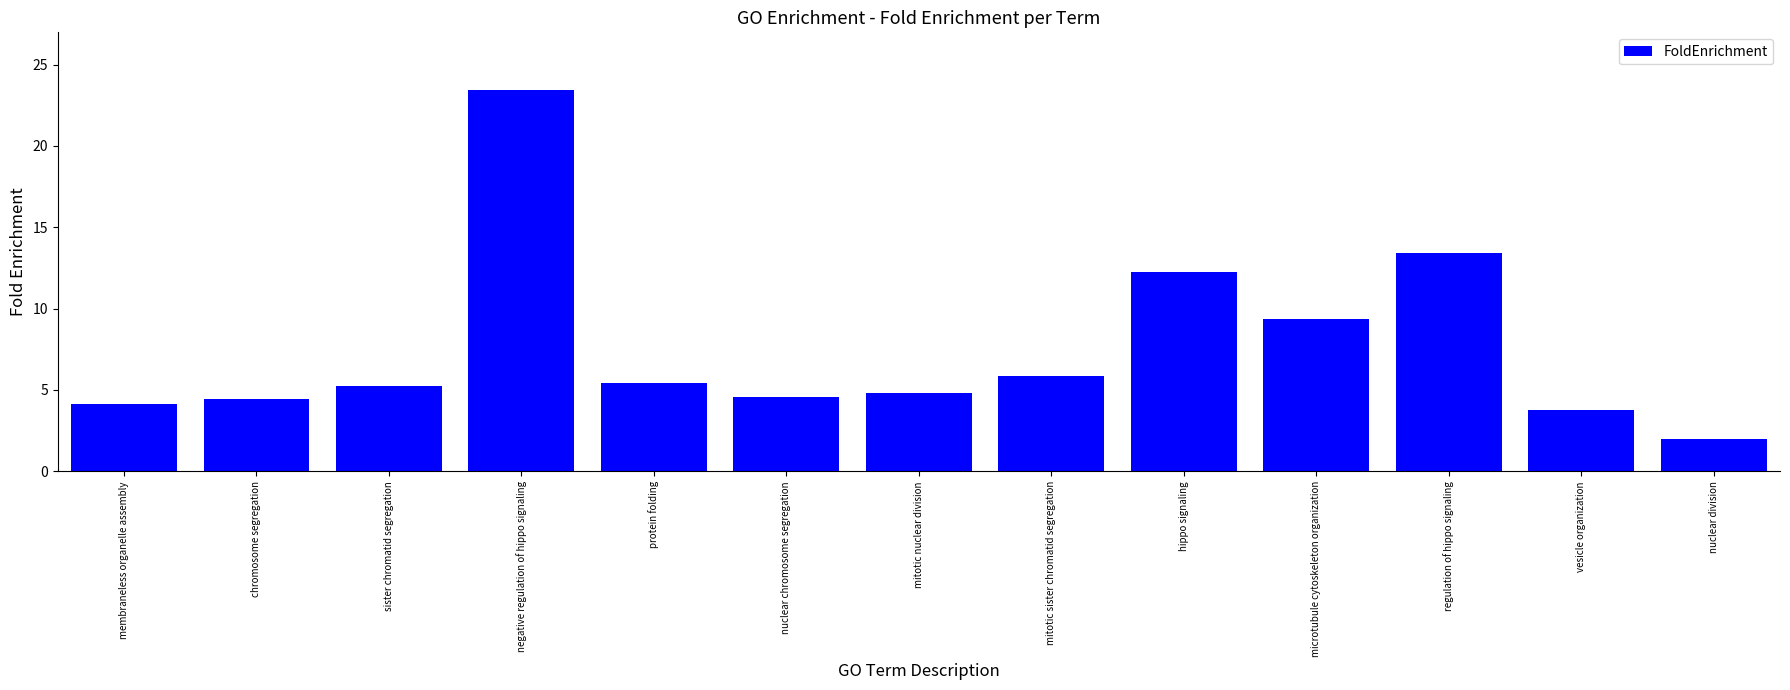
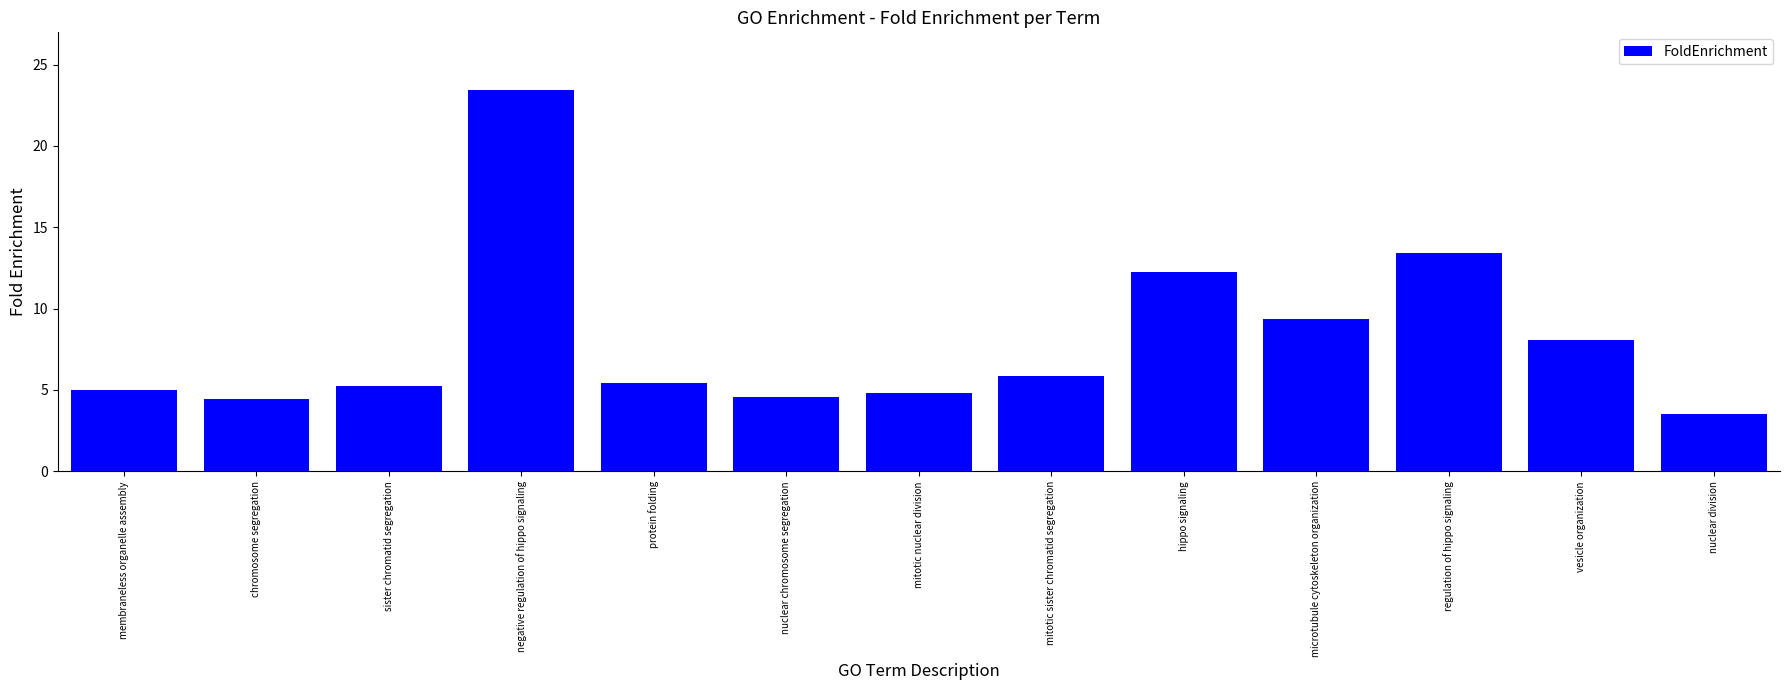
membraneless organelle assembly: 4.2 -> 5.0
vesicle organization: 3.8 -> 8.1
nuclear division: 2.0 -> 3.5
